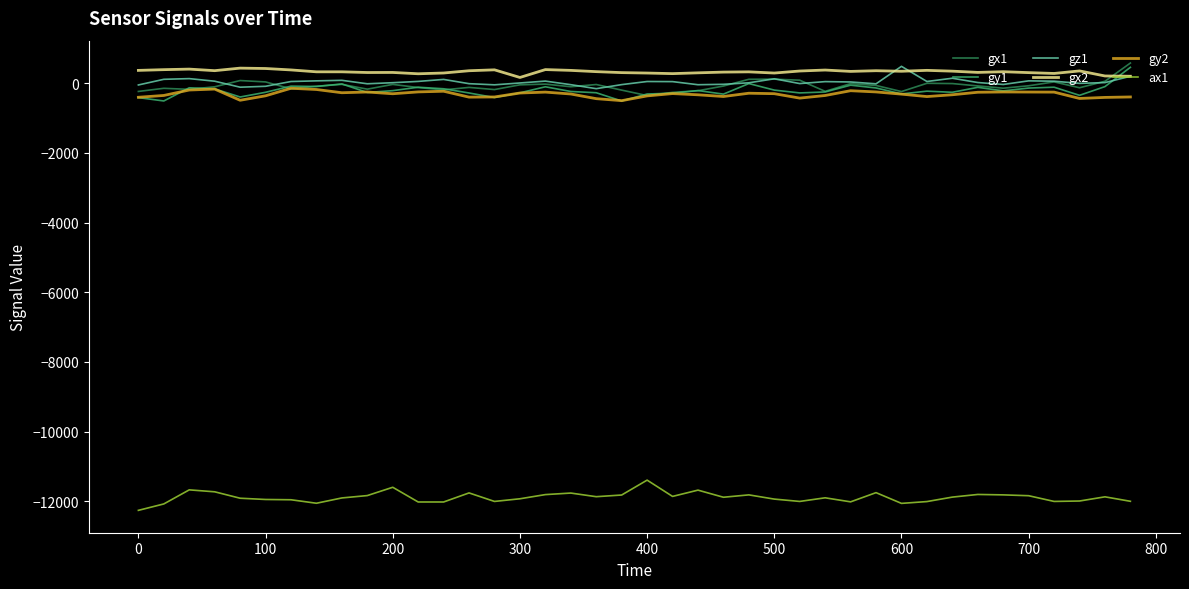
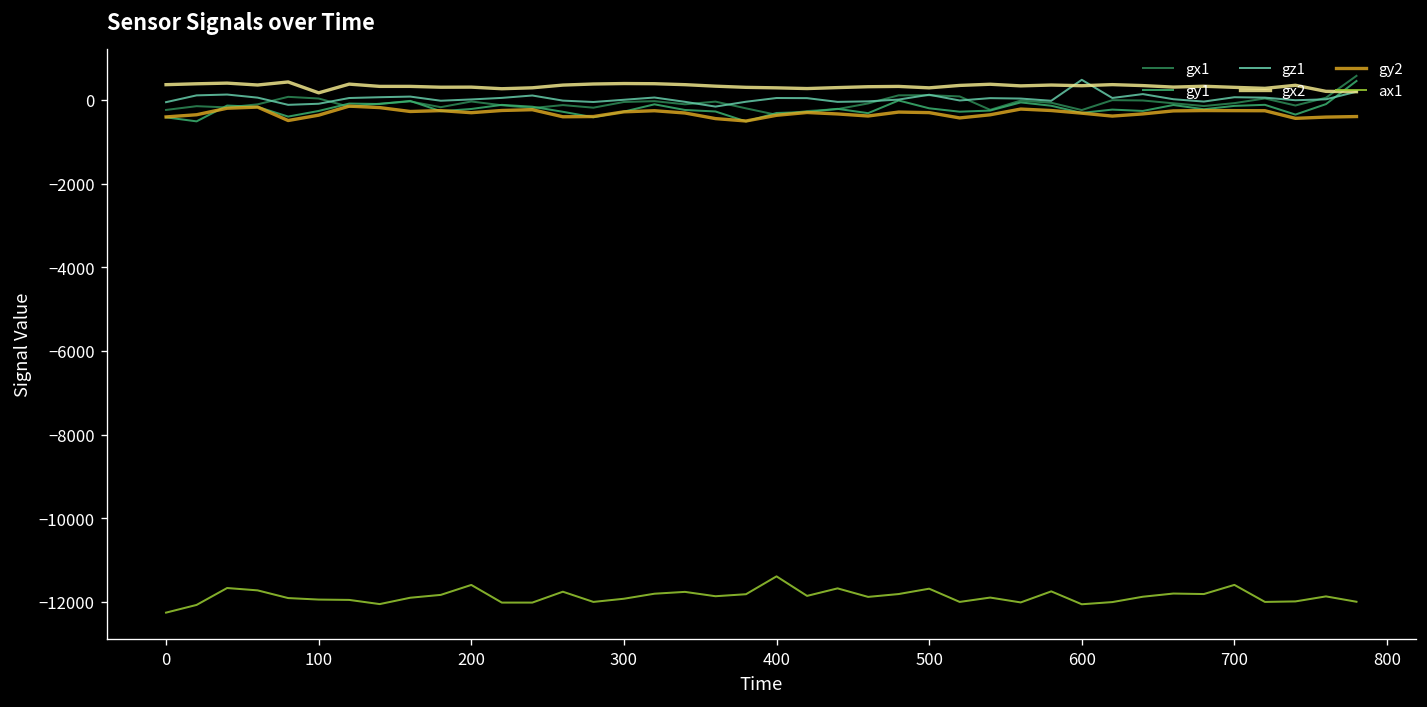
gx2, 100: 400 -> 200
gx2, 300: 200 -> 400
ax1, 500: -11900 -> -11700
ax1, 700: -11800 -> -11600
